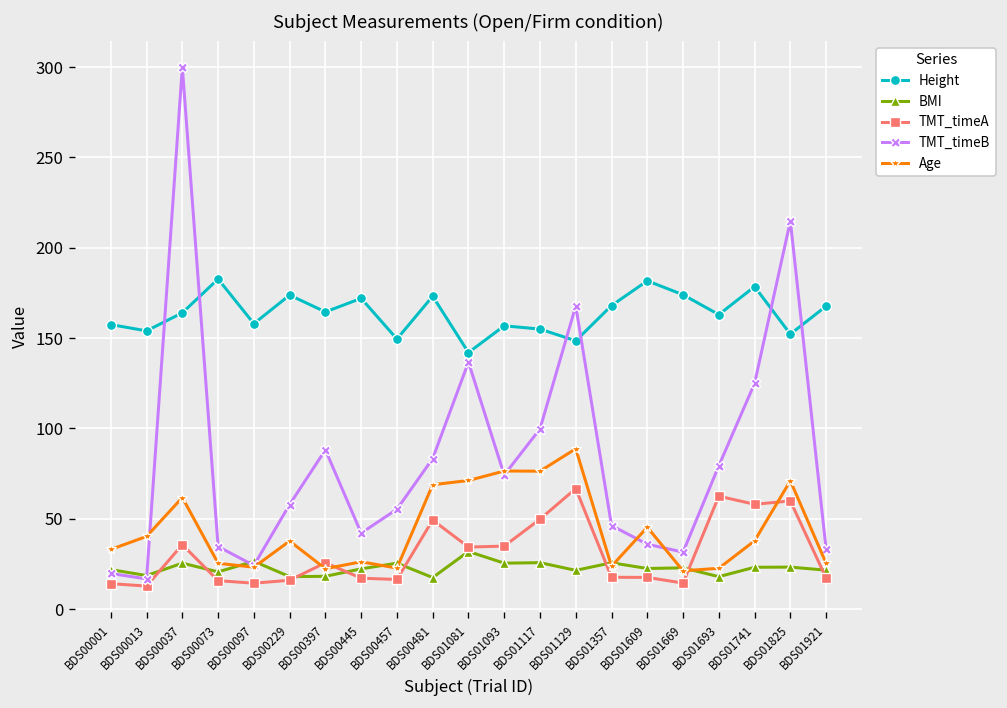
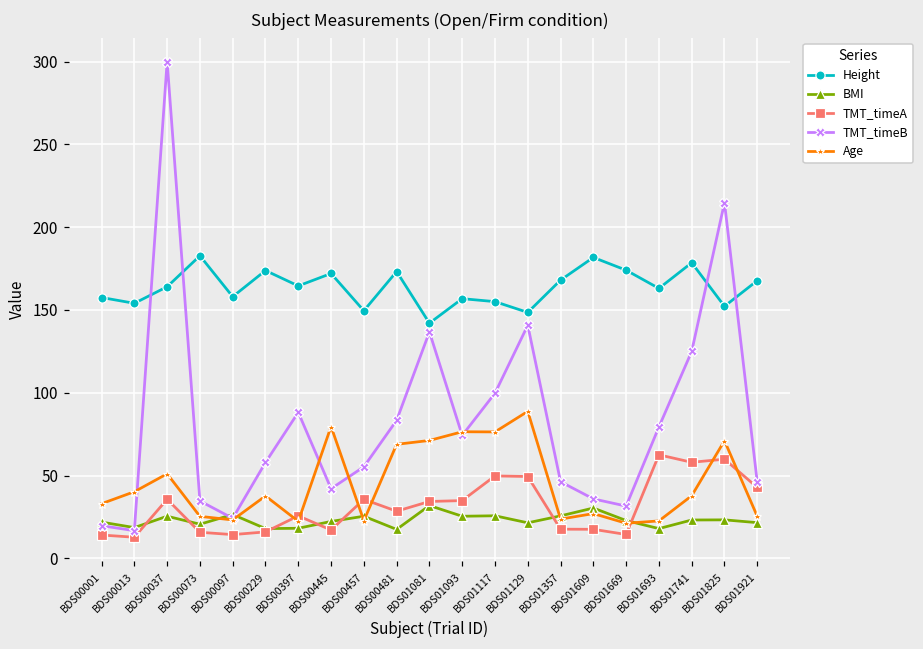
Age, BDS00037: 62 -> 51
Age, BDS00445: 26 -> 80
TMT_timeA, BDS00457: 16 -> 36
TMT_timeA, BDS00481: 49 -> 28
TMT_timeA, BDS01129: 67 -> 49
TMT_timeB, BDS01129: 168 -> 141
BMI, BDS01609: 22 -> 30
Age, BDS01609: 45 -> 27
TMT_timeA, BDS01921: 17 -> 43
TMT_timeB, BDS01921: 33 -> 46
